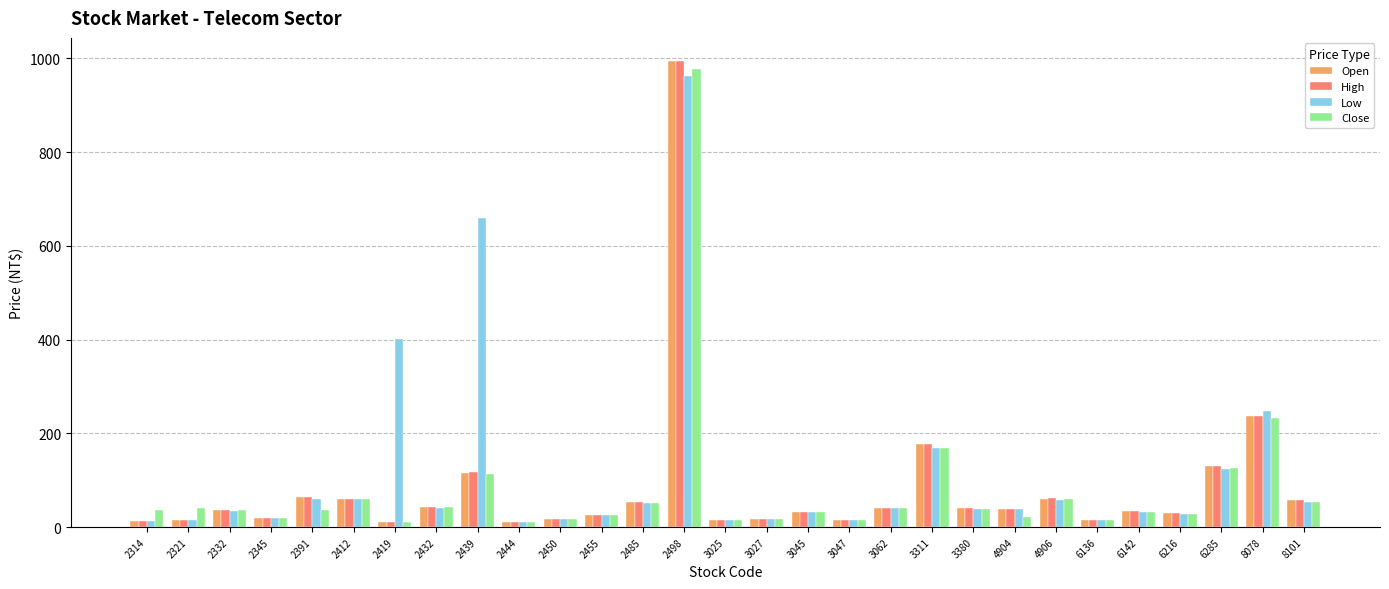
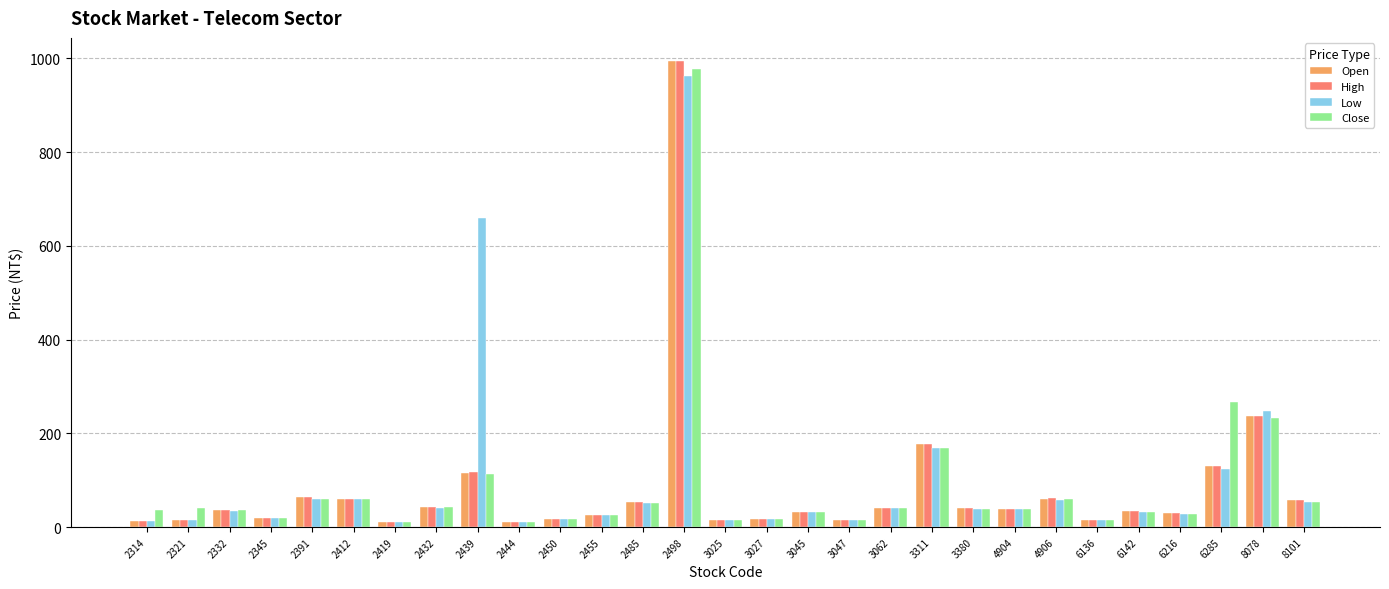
Close, 2391: 40 -> 60
Low, 2419: 400 -> 10
Close, 4904: 20 -> 40
Close, 6285: 130 -> 270
